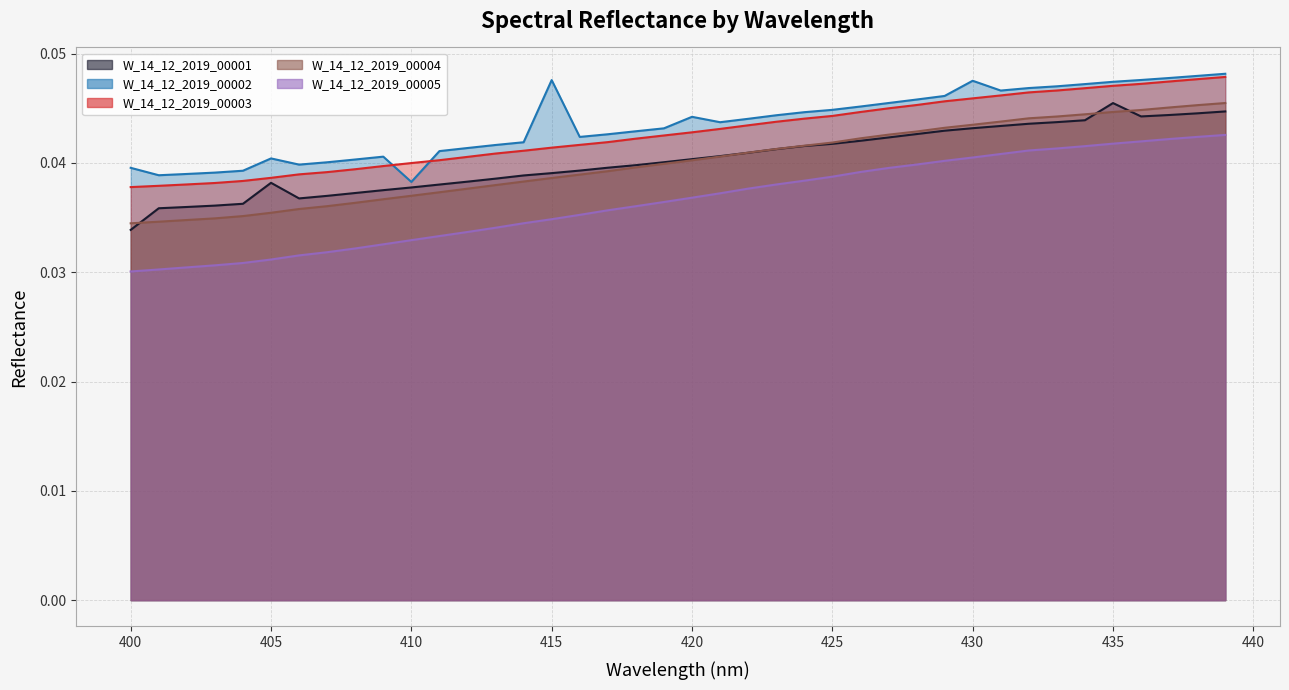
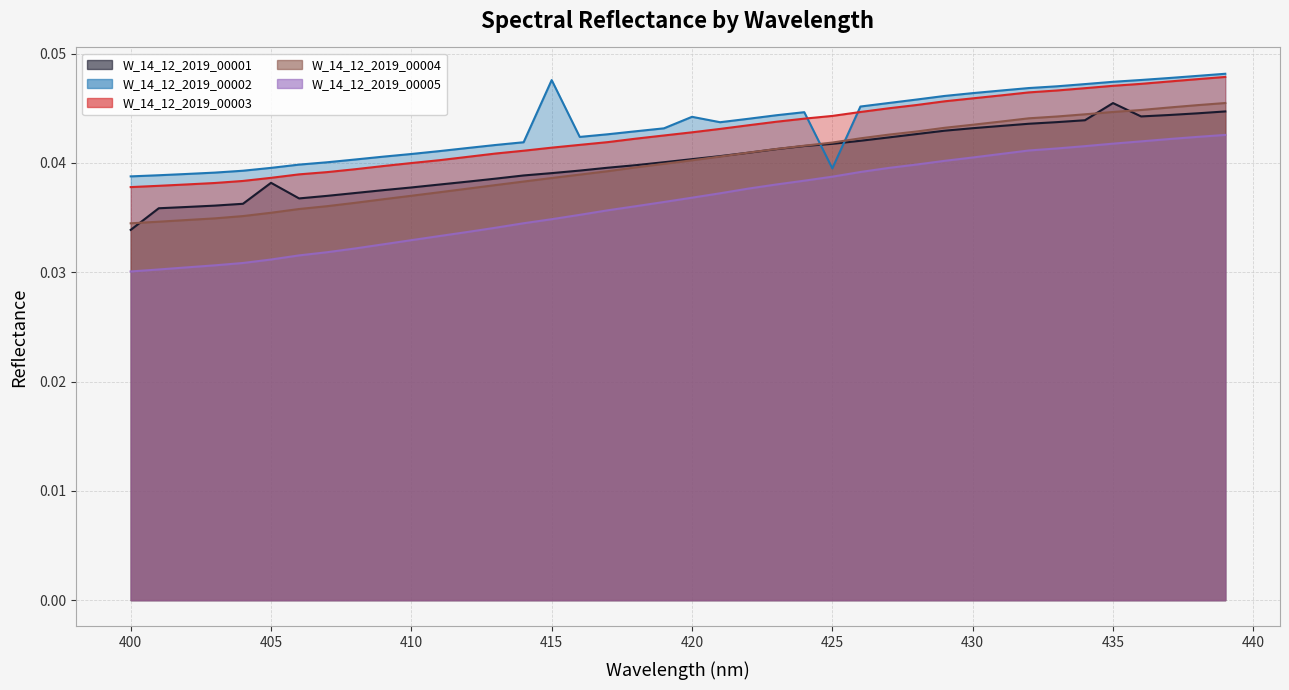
W_14_12_2019_00002, 400: 0.0396 -> 0.0388
W_14_12_2019_00002, 405: 0.0404 -> 0.0395
W_14_12_2019_00002, 410: 0.0383 -> 0.0408
W_14_12_2019_00002, 425: 0.0449 -> 0.0395
W_14_12_2019_00002, 430: 0.0475 -> 0.0464
